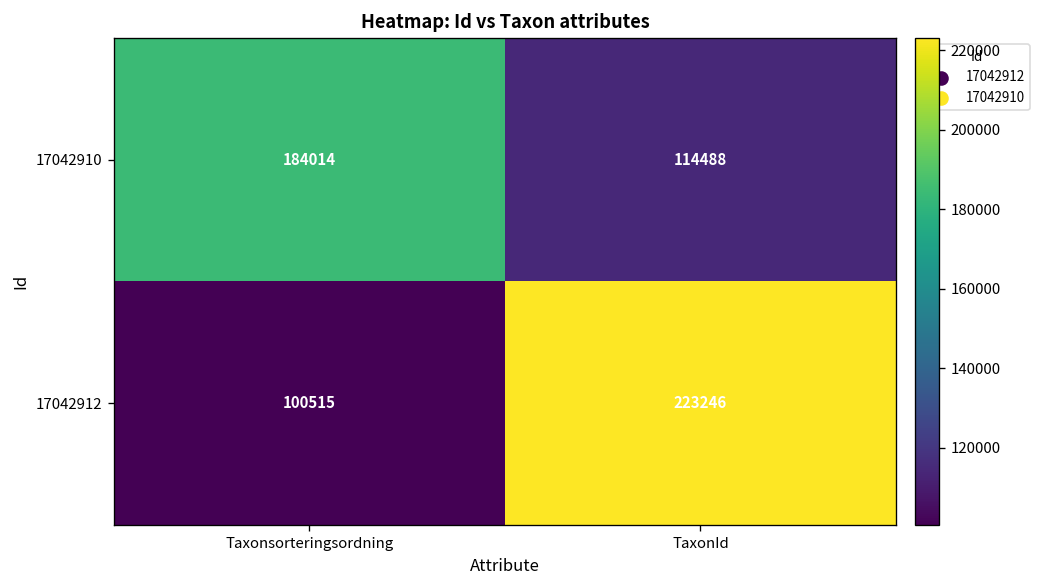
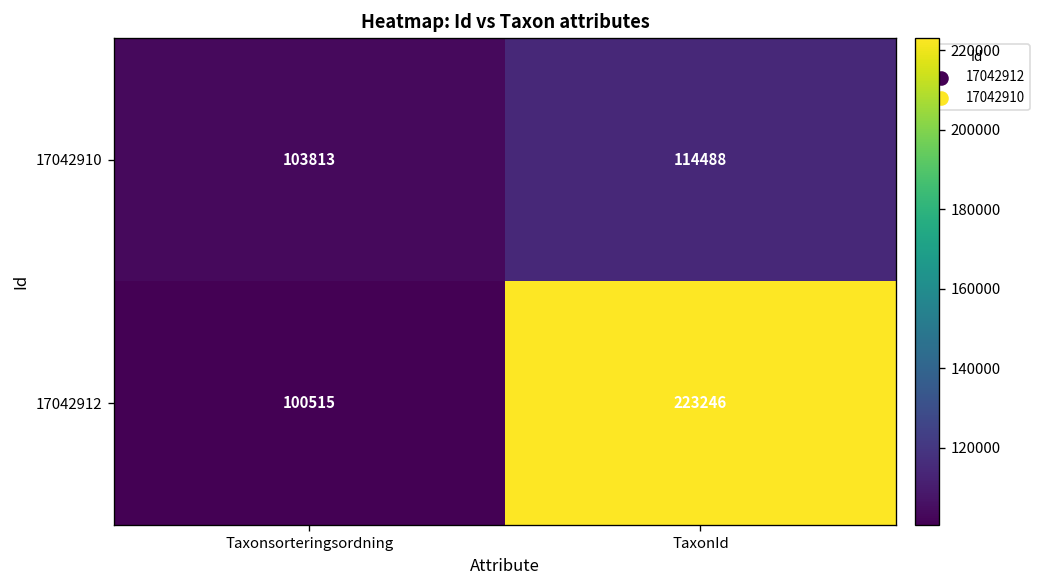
17042910, Taxonsorteringsordning: 184014 -> 103813
